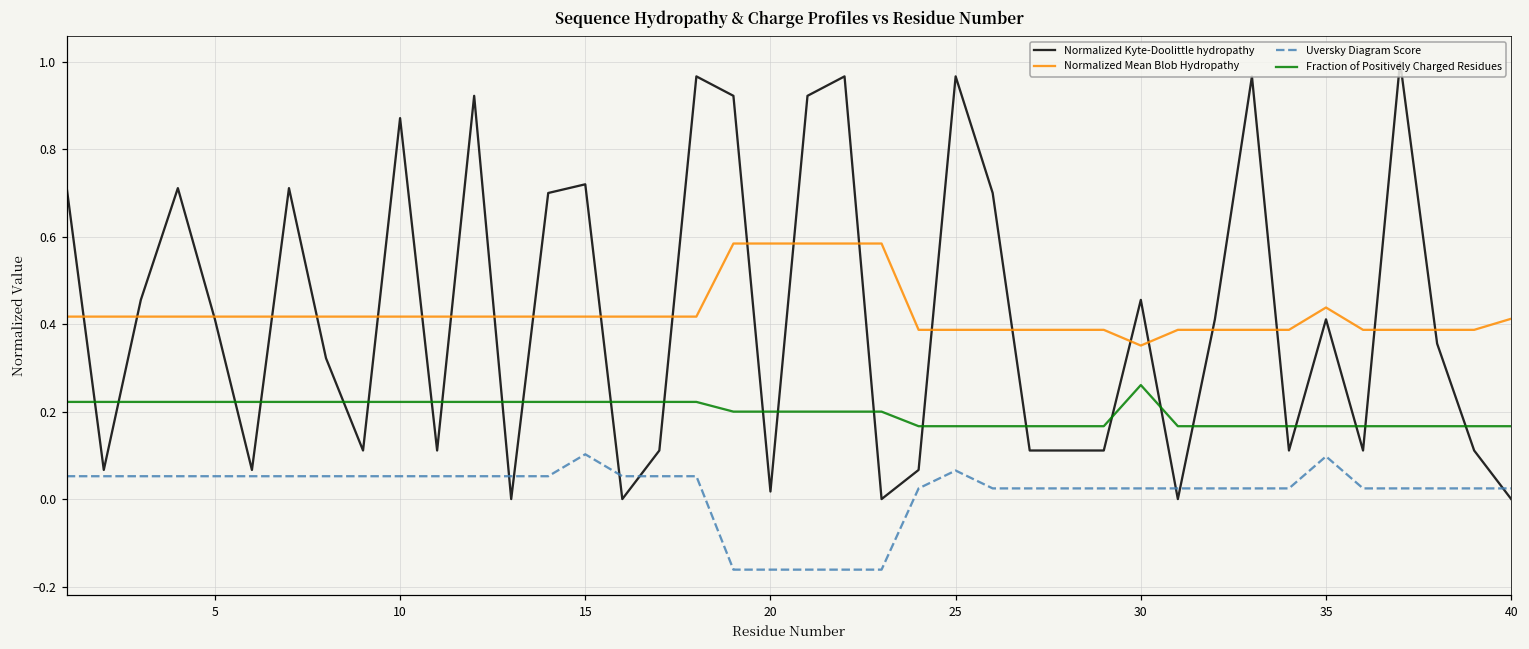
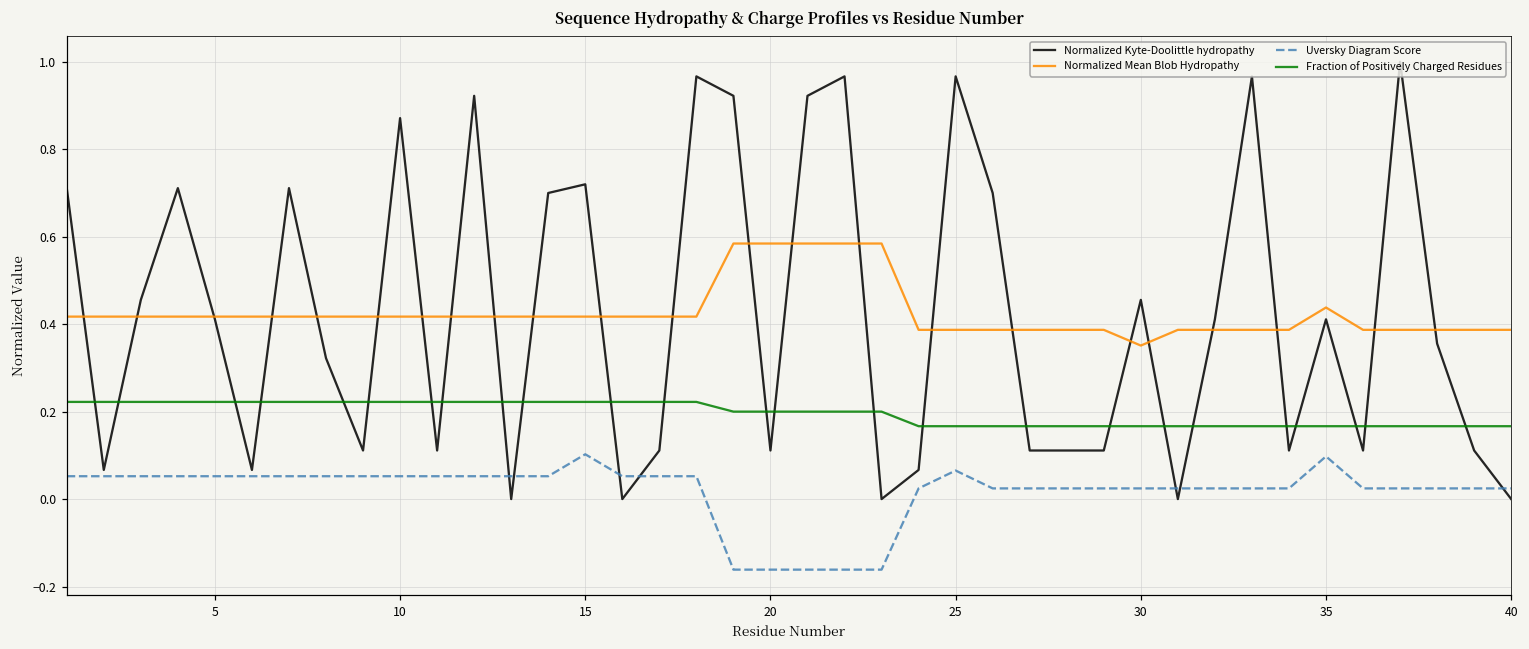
Normalized Kyte-Doolittle hydropathy, 20: 0.02 -> 0.11
Fraction of Positively Charged Residues, 30: 0.26 -> 0.17
Normalized Mean Blob Hydropathy, 40: 0.41 -> 0.39
